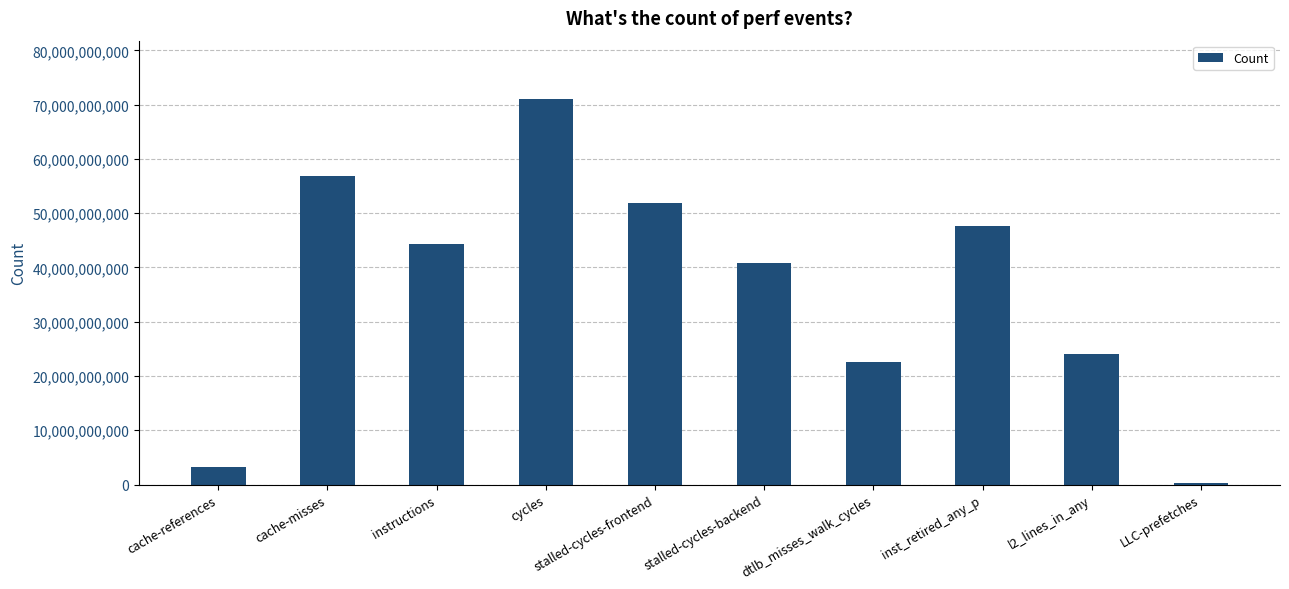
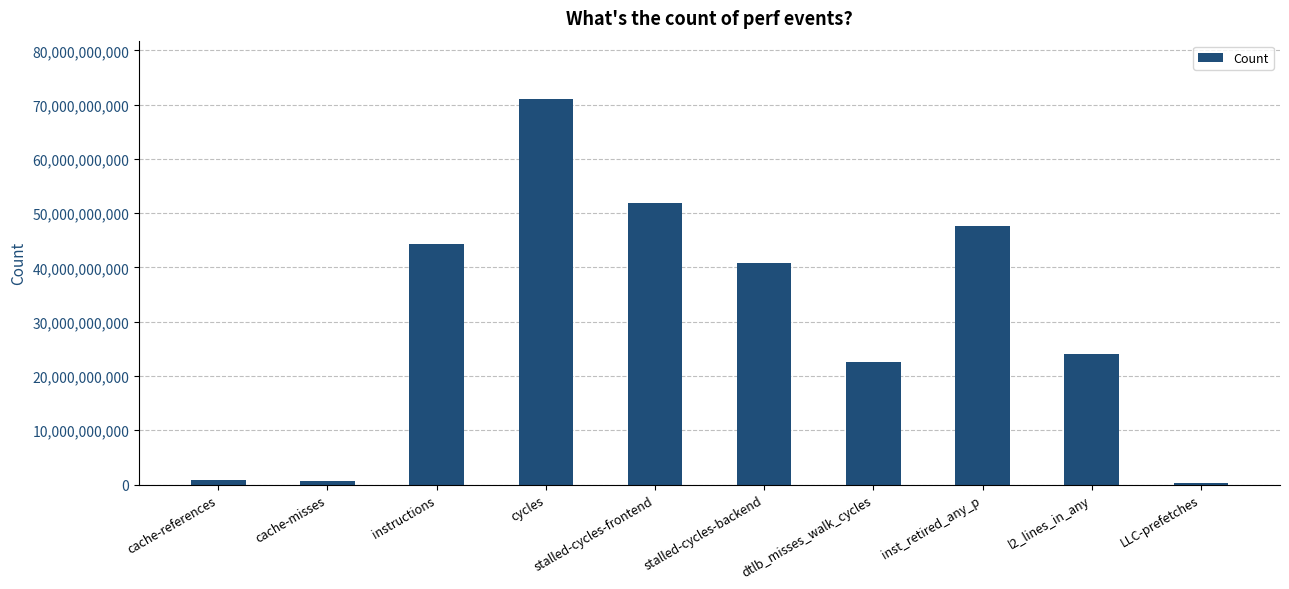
cache-references: 3,000,000,000 -> 1,000,000,000
cache-misses: 57,000,000,000 -> 1,000,000,000
